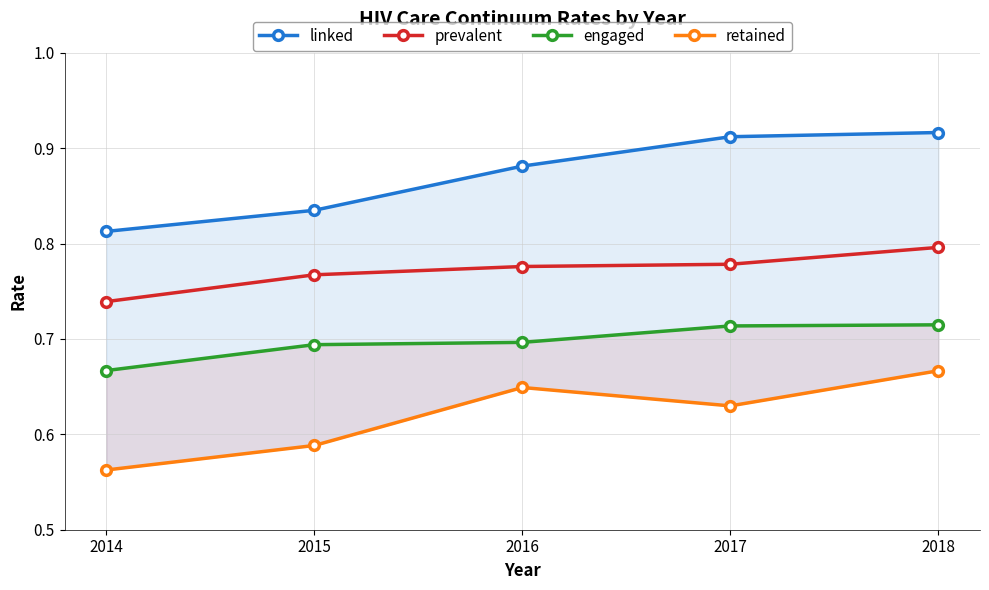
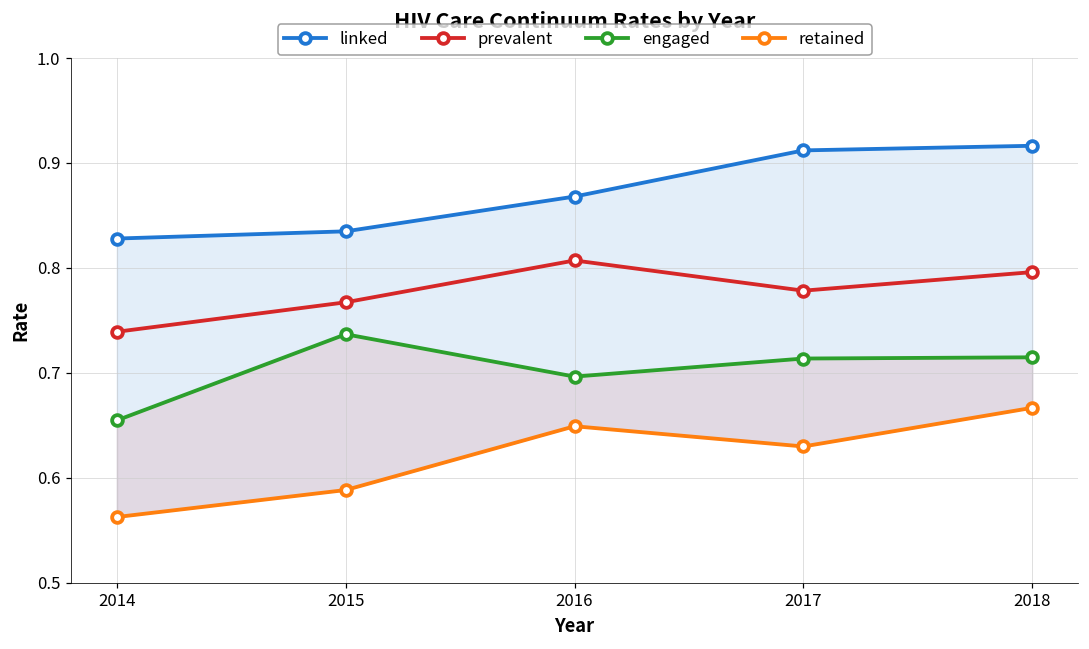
linked, 2014: 0.81 -> 0.83
engaged, 2014: 0.67 -> 0.65
engaged, 2015: 0.69 -> 0.74
linked, 2016: 0.88 -> 0.87
prevalent, 2016: 0.78 -> 0.81
